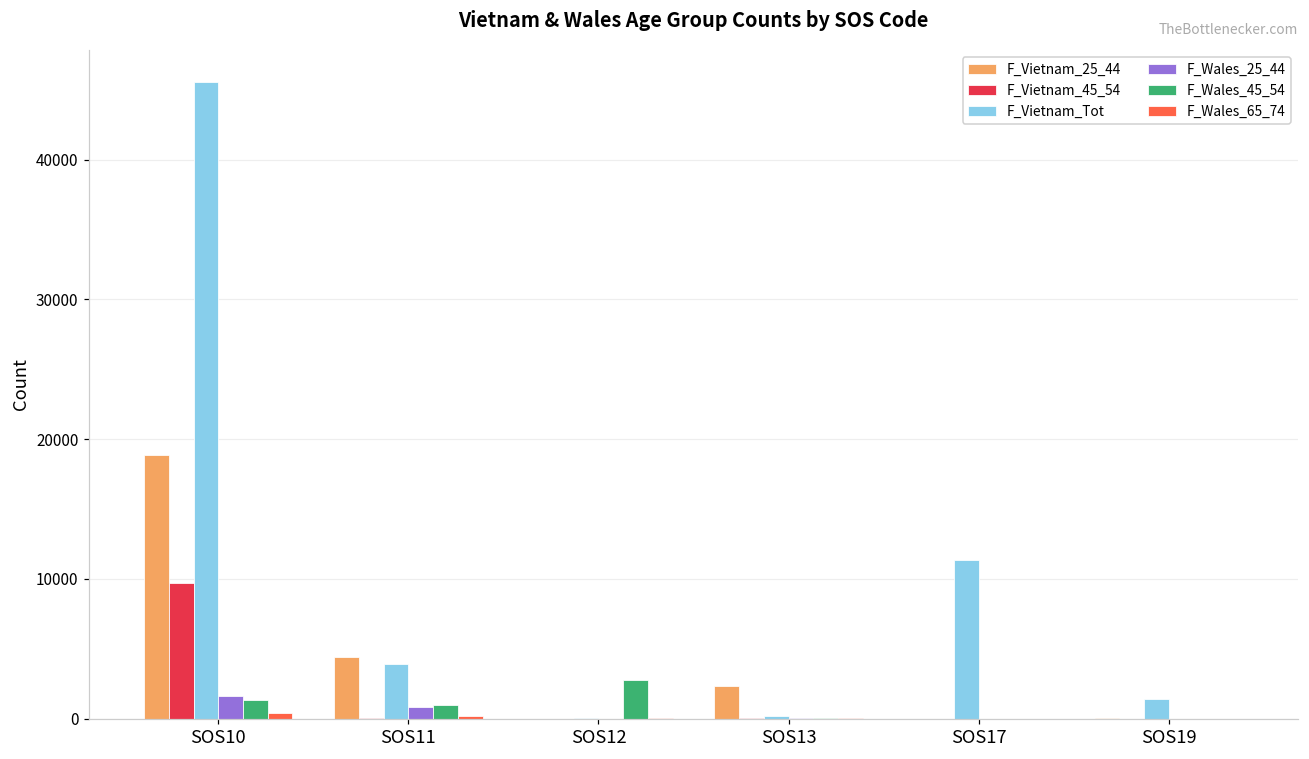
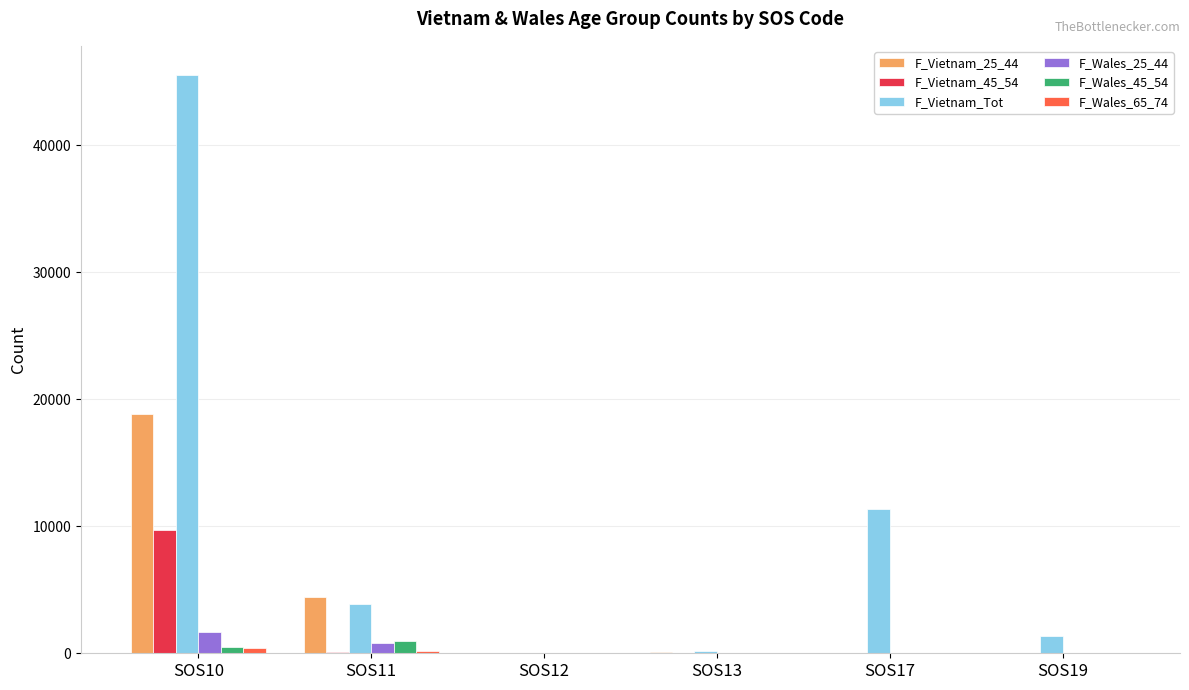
F_Wales_45_54, SOS10: 1300 -> 500
F_Wales_45_54, SOS12: 2700 -> 0
F_Vietnam_25_44, SOS13: 2300 -> 100
